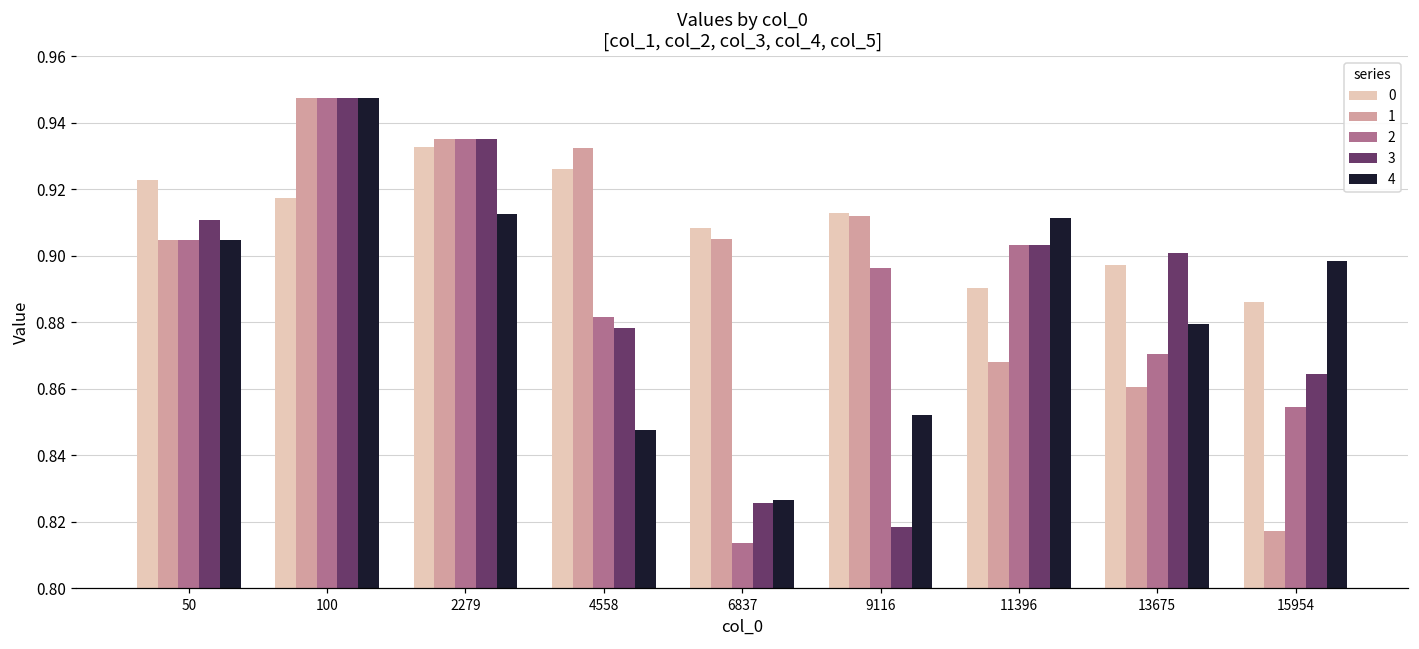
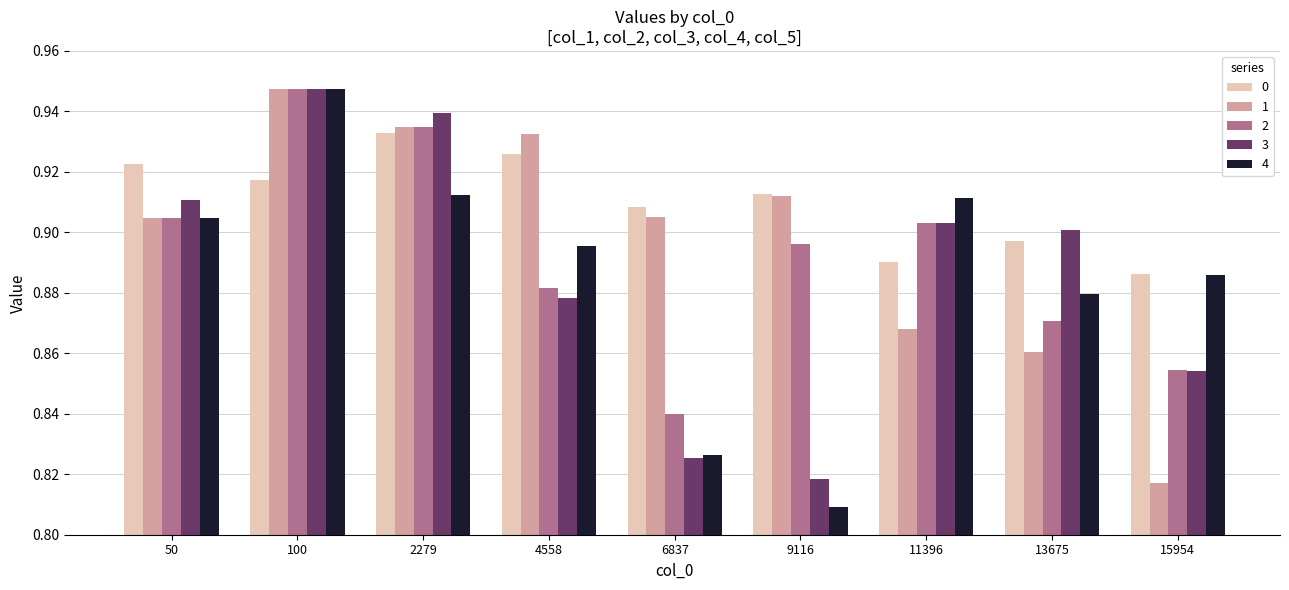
3, 2279: 0.935 -> 0.939
4, 4558: 0.848 -> 0.896
2, 6837: 0.814 -> 0.840
4, 9116: 0.852 -> 0.809
3, 15954: 0.864 -> 0.854
4, 15954: 0.898 -> 0.886
